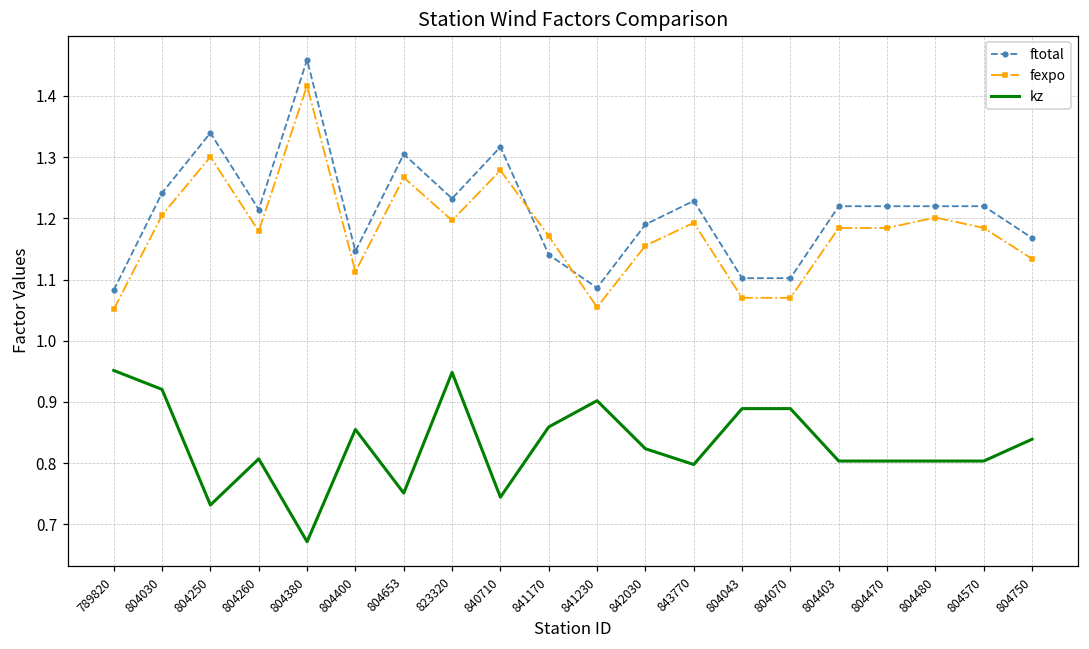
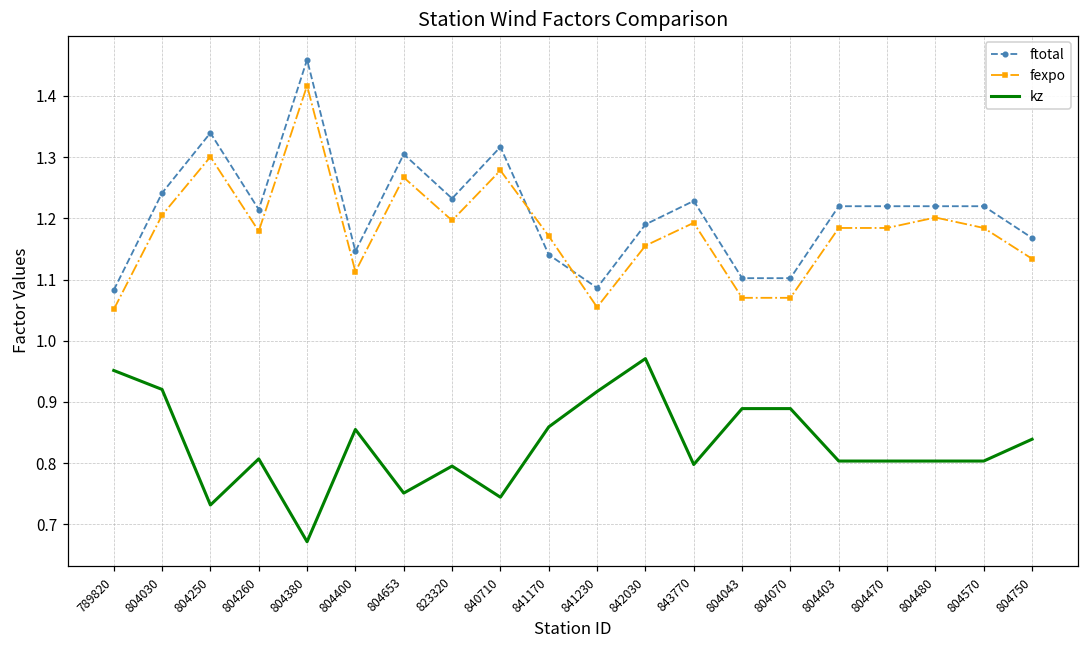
kz, 823320: 0.95 -> 0.80
kz, 841230: 0.90 -> 0.92
kz, 842030: 0.82 -> 0.97
